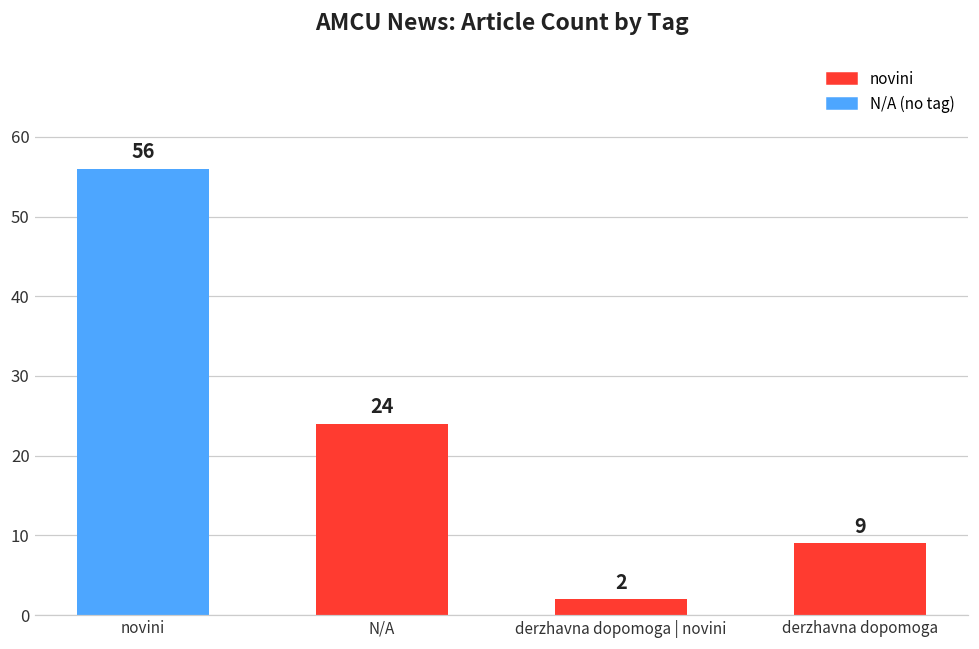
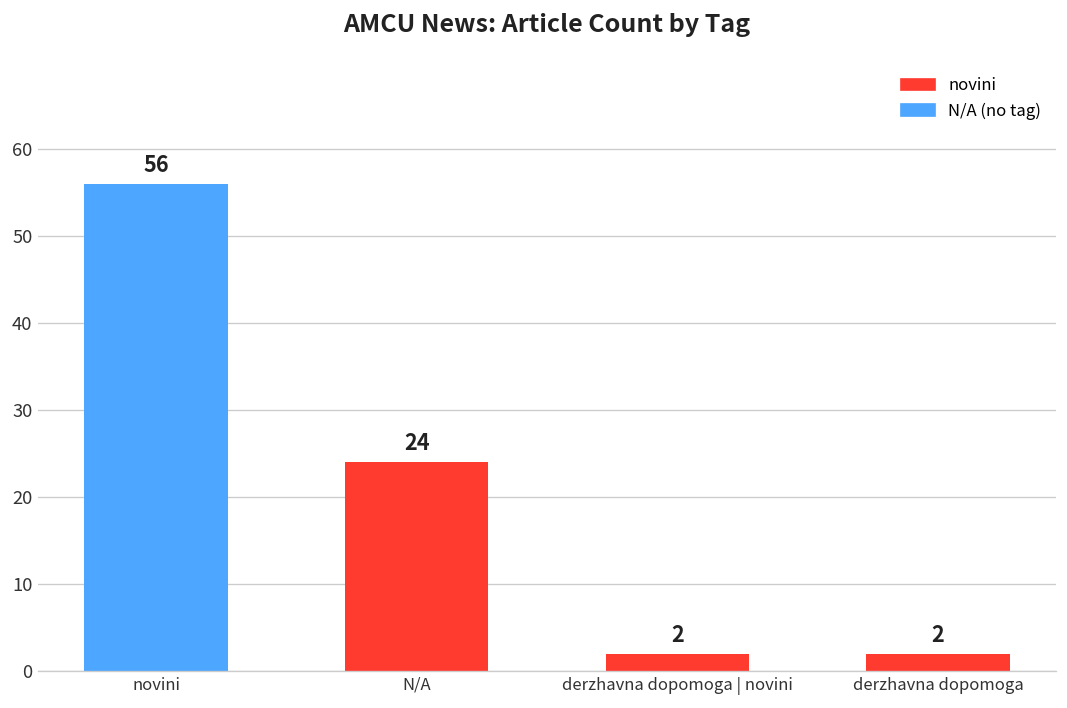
derzhavna dopomoga: 9 -> 2
